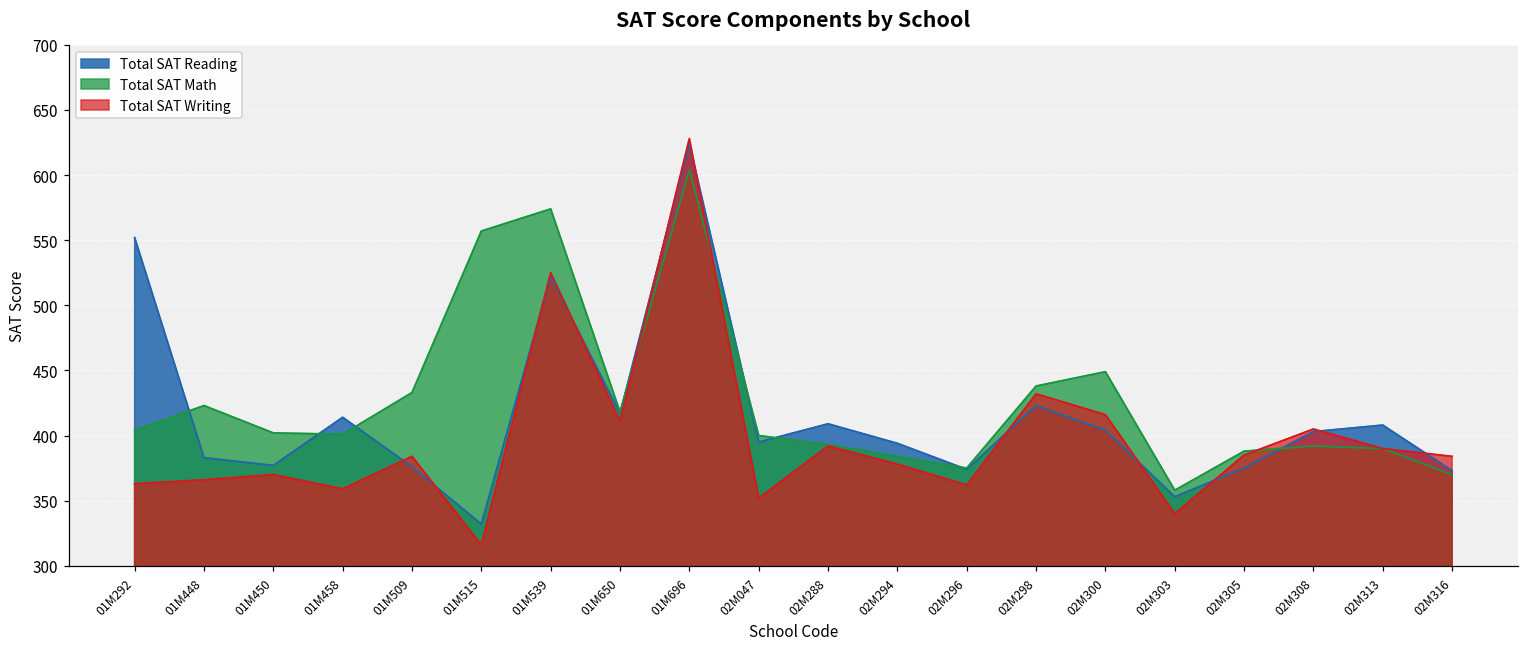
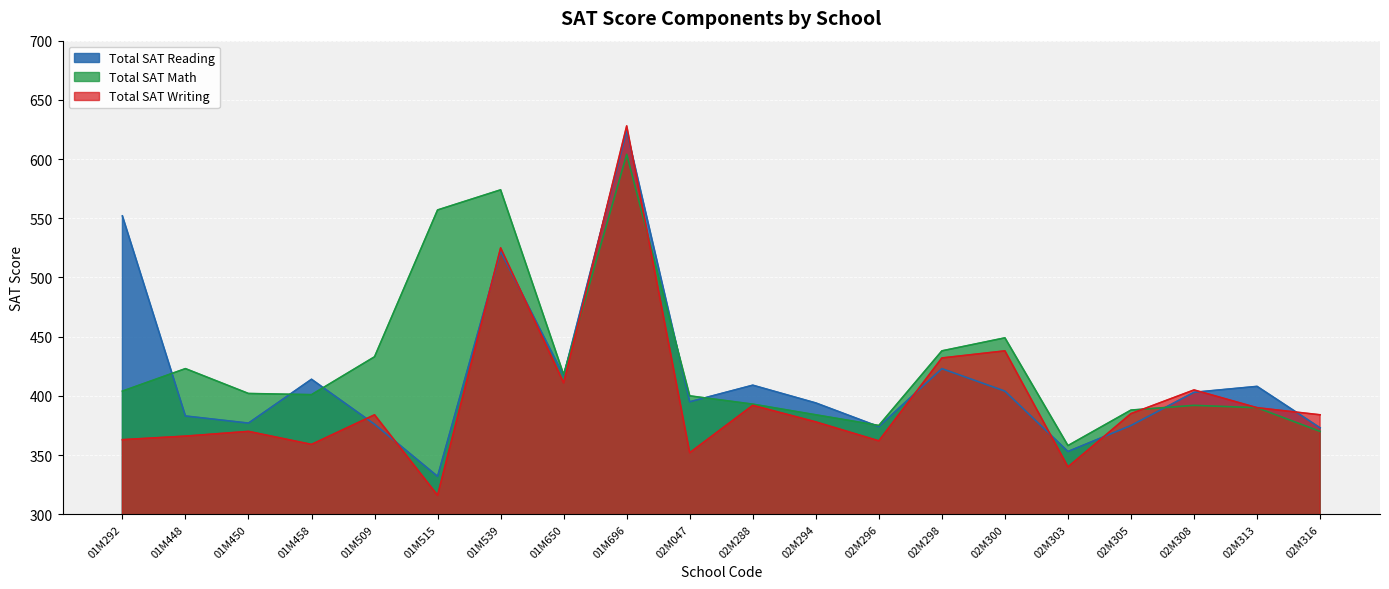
Total SAT Writing, 02M300: 416 -> 438
